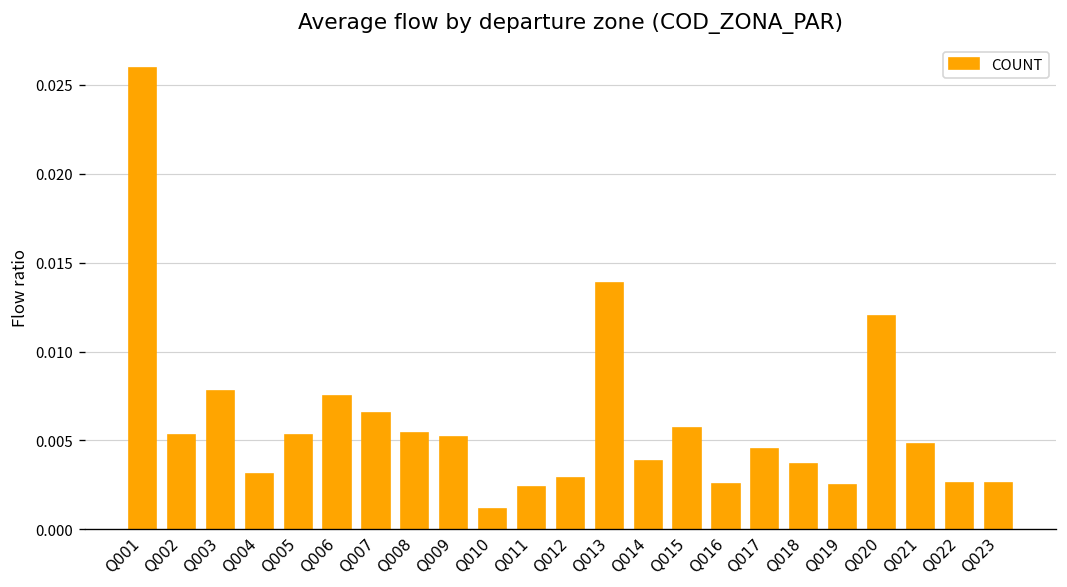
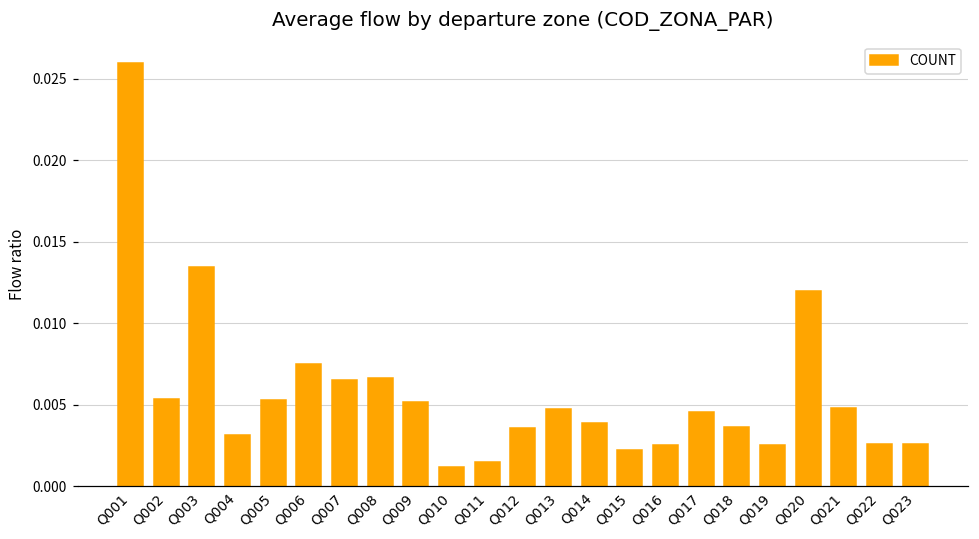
Q003: 0.0078 -> 0.0135
Q008: 0.0054 -> 0.0066
Q011: 0.0024 -> 0.0015
Q012: 0.0029 -> 0.0036
Q013: 0.0139 -> 0.0047
Q015: 0.0057 -> 0.0022
